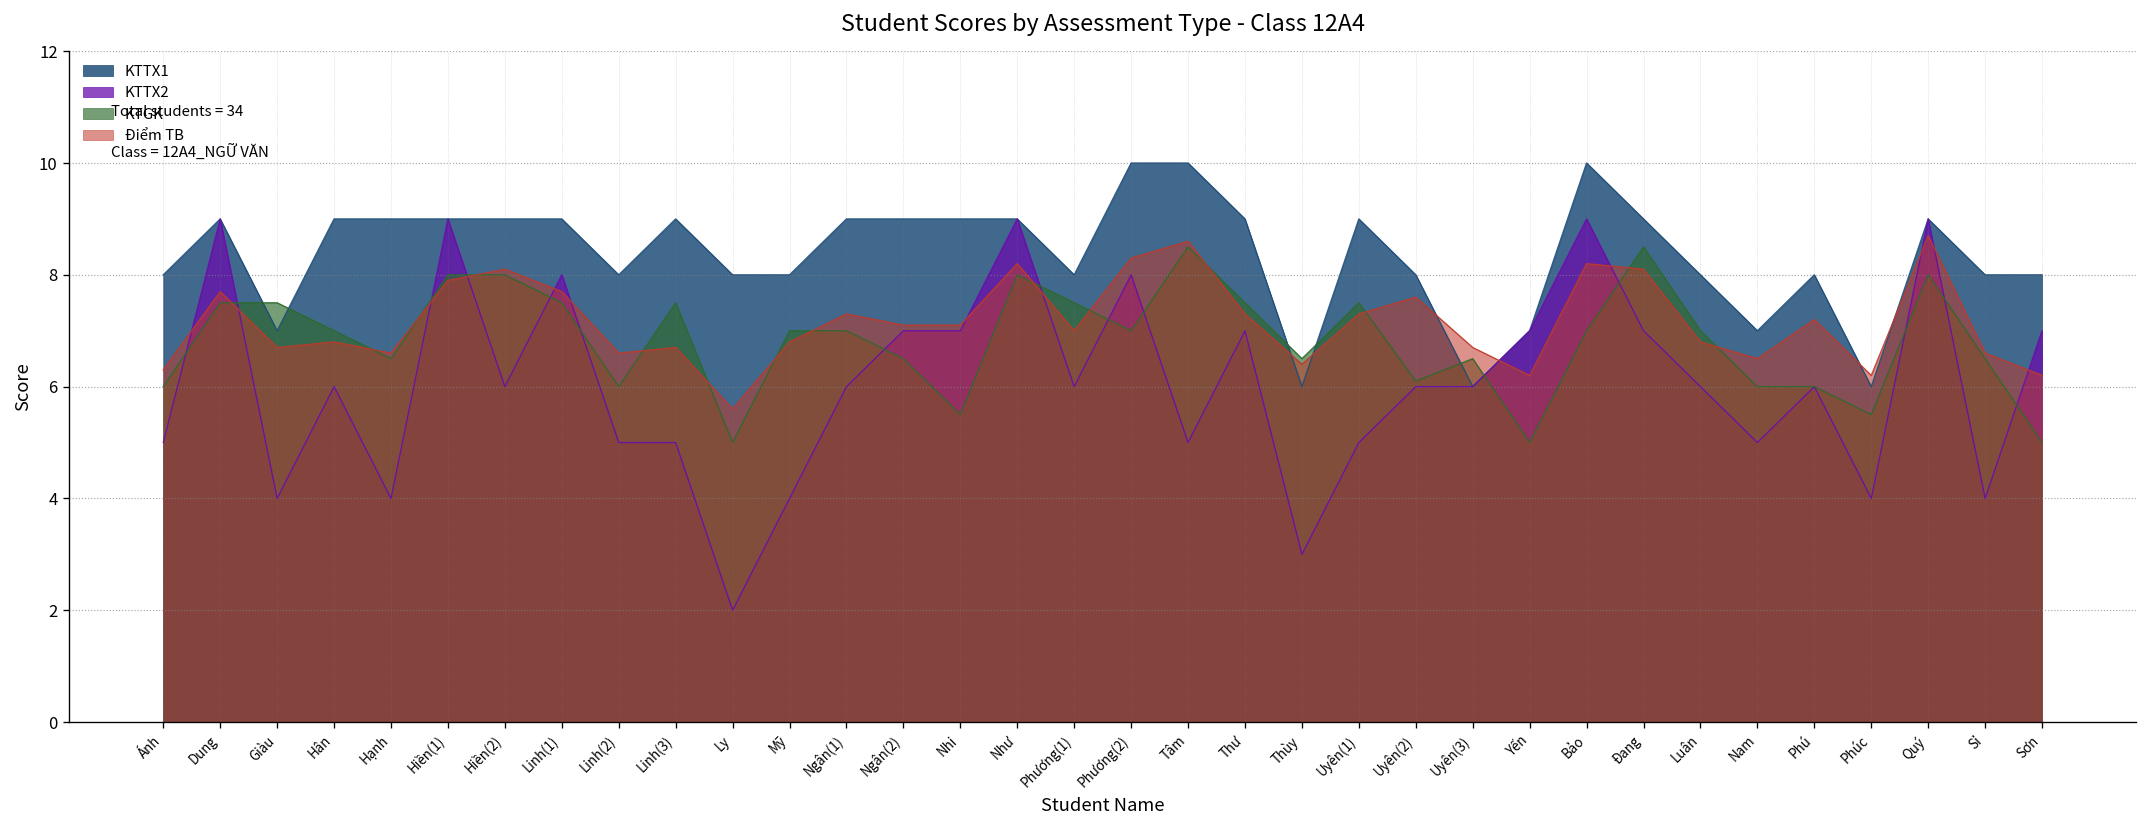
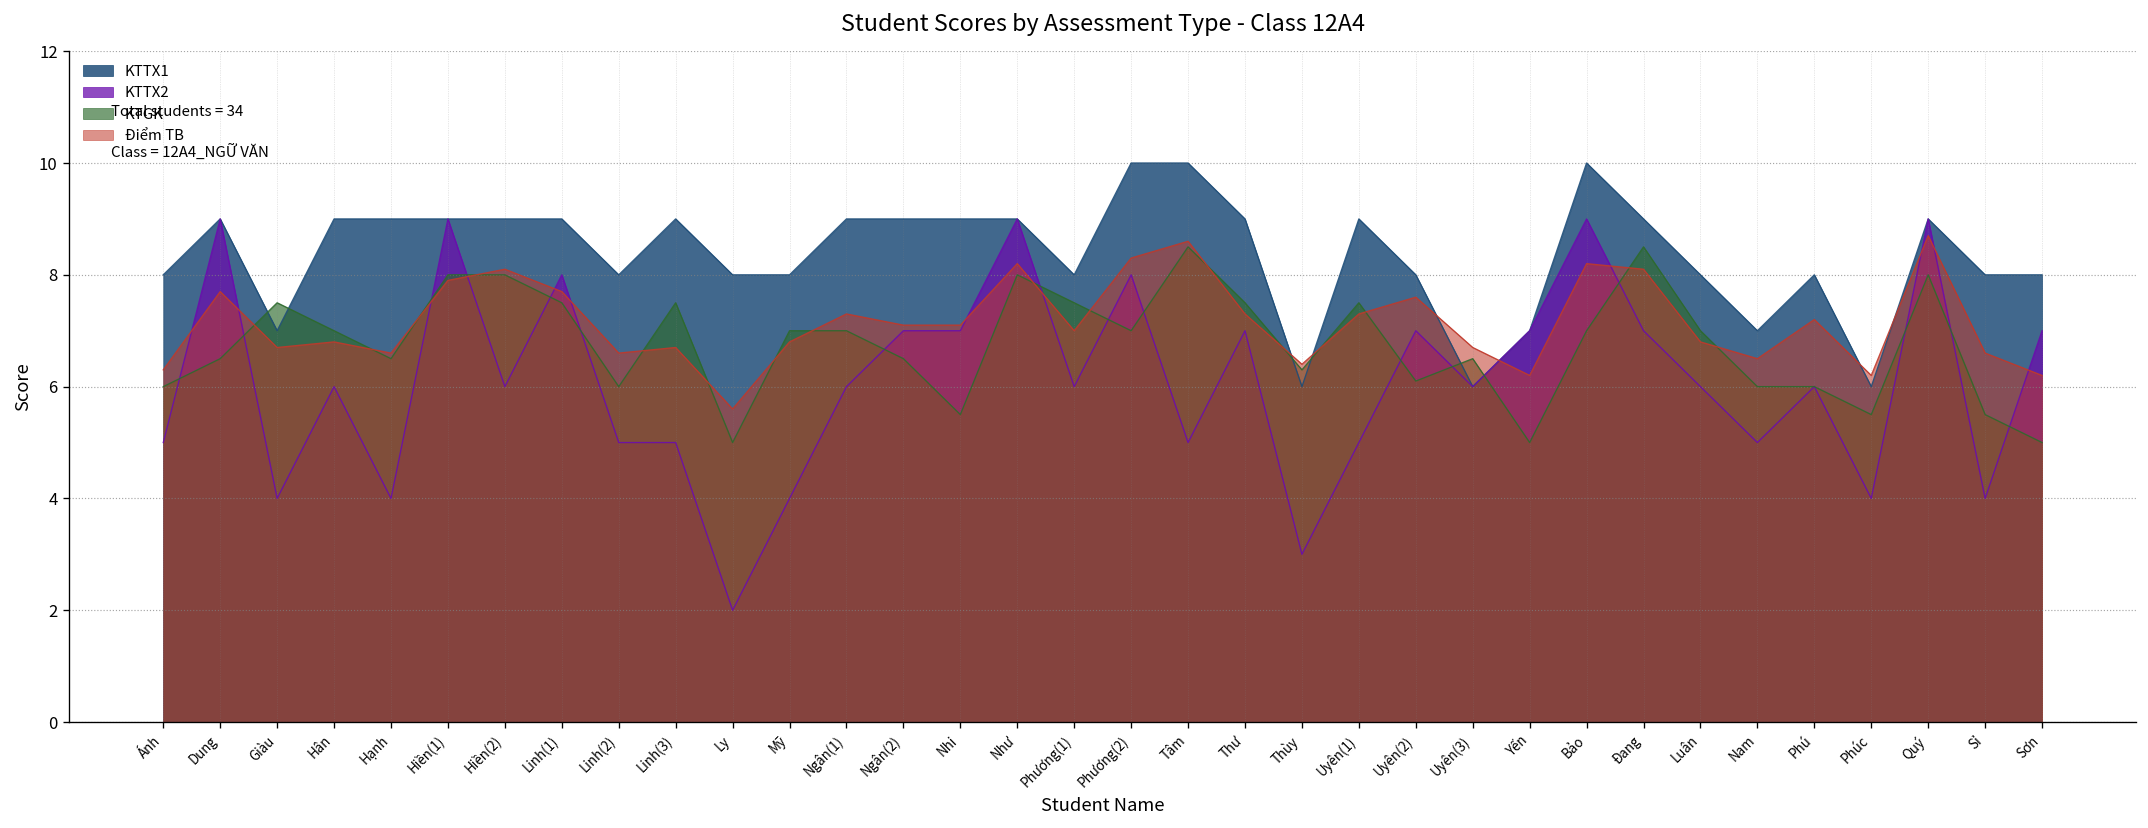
KTGK, Dung: 7.5 -> 6.5
KTGK, Thùy: 6.5 -> 6.3
KTTX2, Uyên(2): 6 -> 7
KTGK, Sỉ: 6.5 -> 5.5
